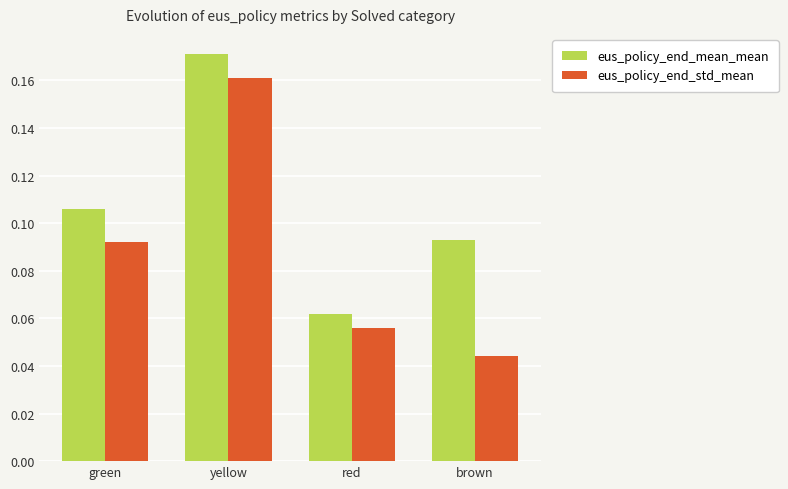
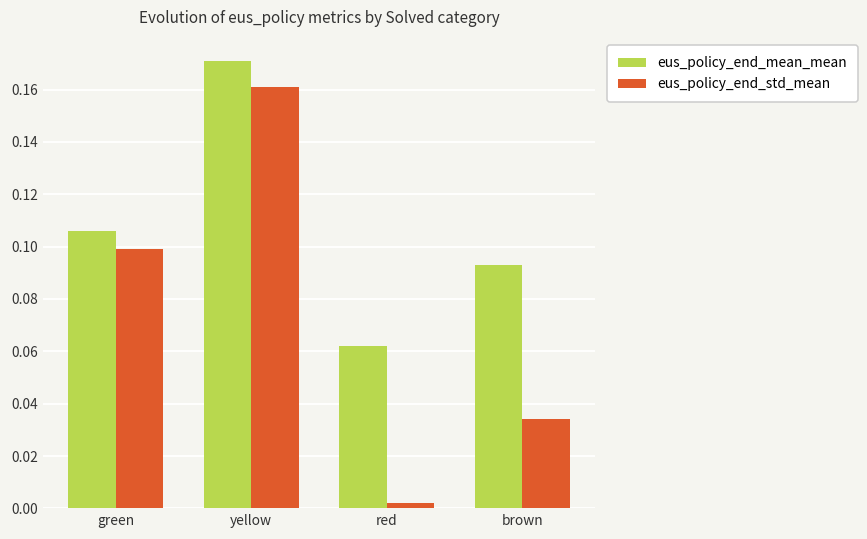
eus_policy_end_std_mean, green: 0.092 -> 0.099
eus_policy_end_std_mean, red: 0.056 -> 0.002
eus_policy_end_std_mean, brown: 0.044 -> 0.034
